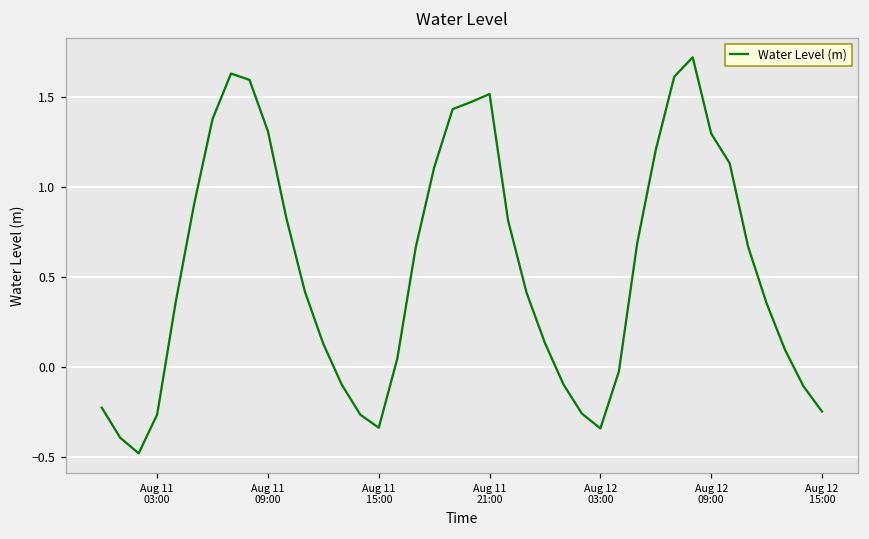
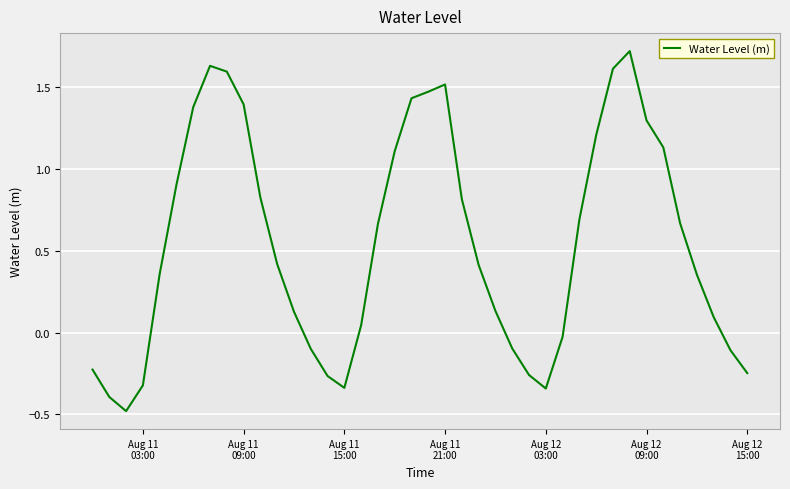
Aug 11 03:00: -0.26 -> -0.32
Aug 11 09:00: 1.31 -> 1.40
